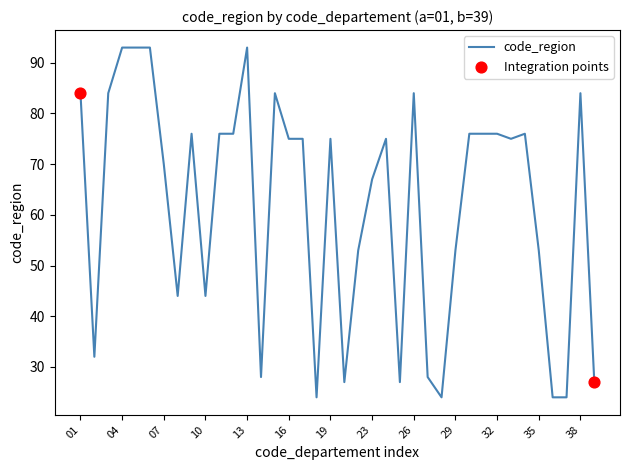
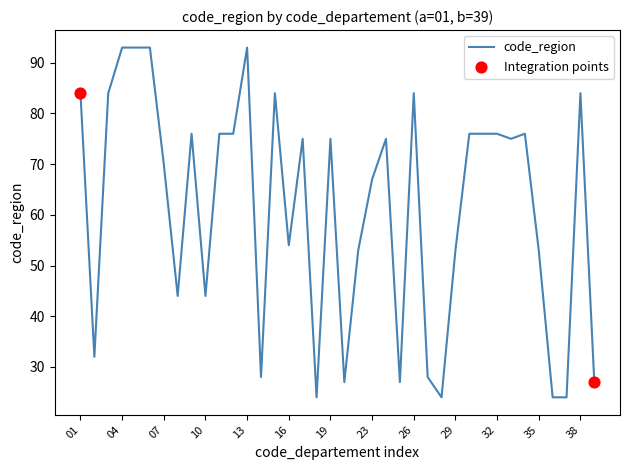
code_region, 16: 75 -> 54
